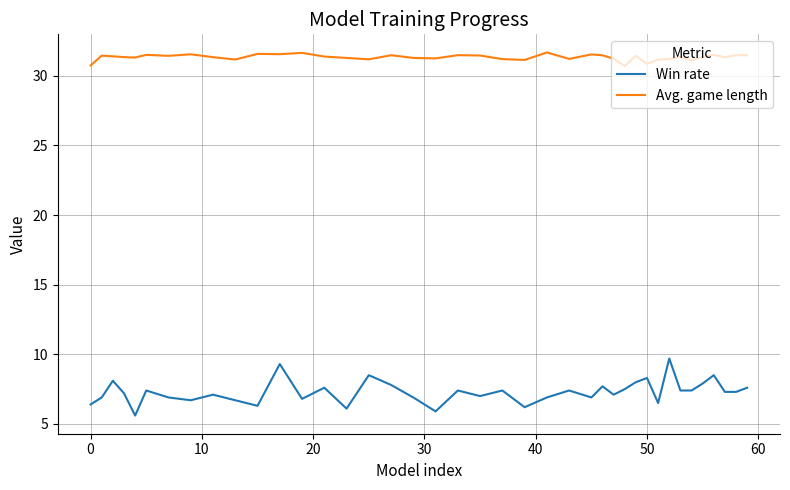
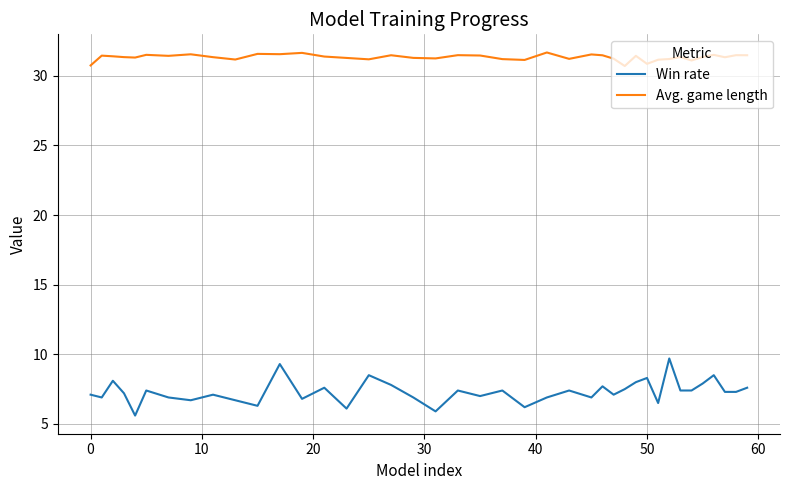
Win rate, 0: 6.4 -> 7.1
